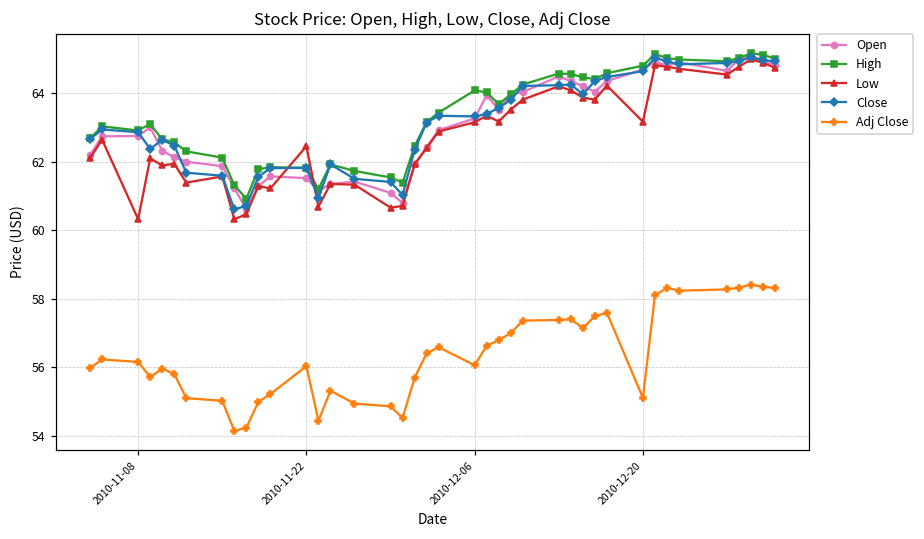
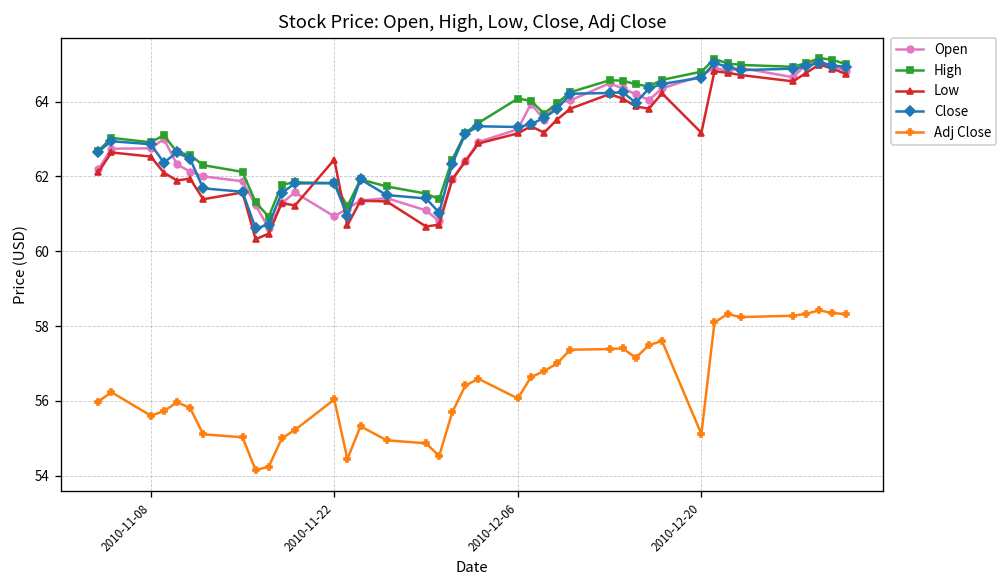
Low, 2010-11-08: 60.3 -> 62.5
Adj Close, 2010-11-08: 56.2 -> 55.6
Open, 2010-11-22: 61.5 -> 60.9
